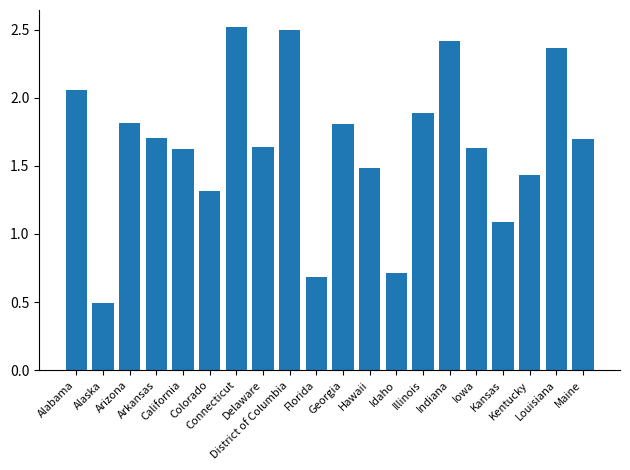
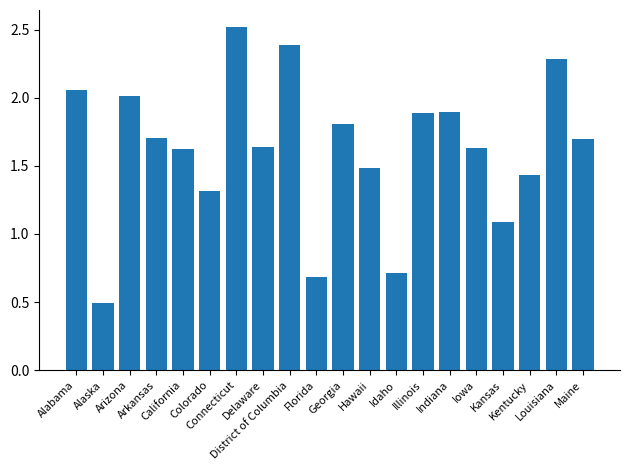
Arizona: 1.81 -> 2.01
District of Columbia: 2.49 -> 2.39
Indiana: 2.41 -> 1.90
Louisiana: 2.36 -> 2.28
